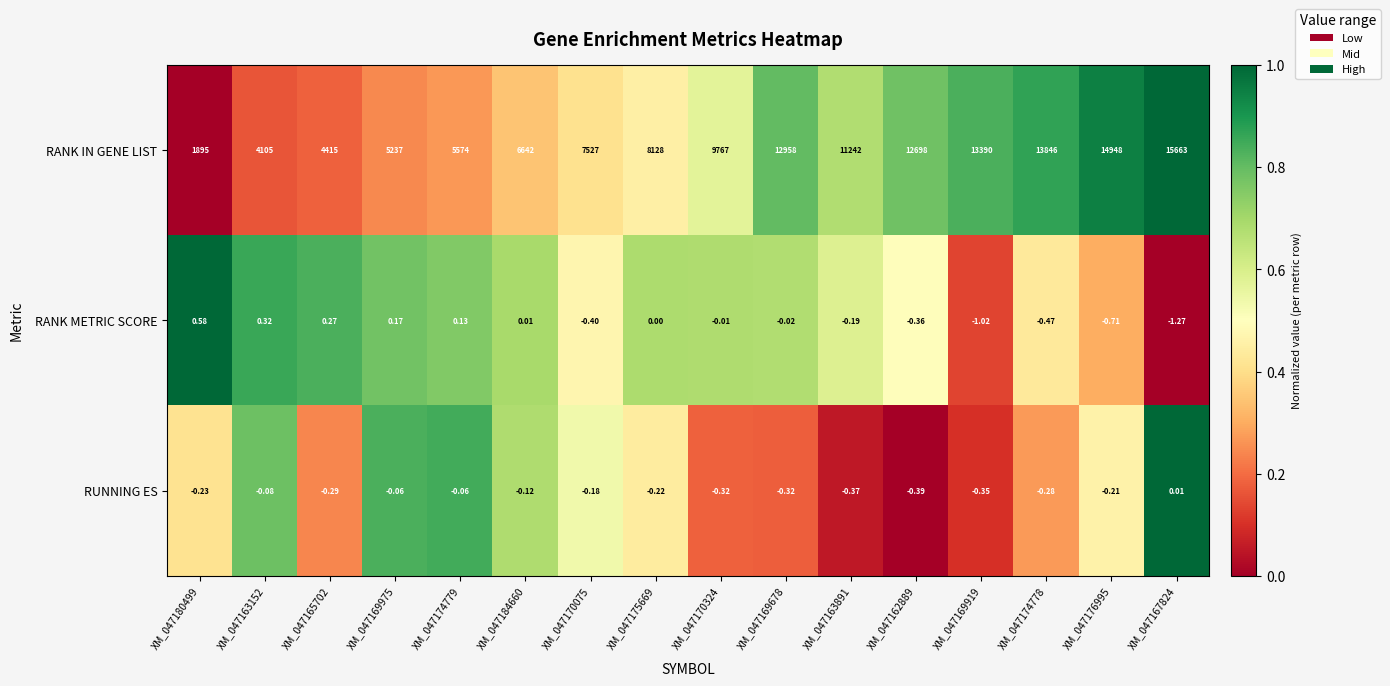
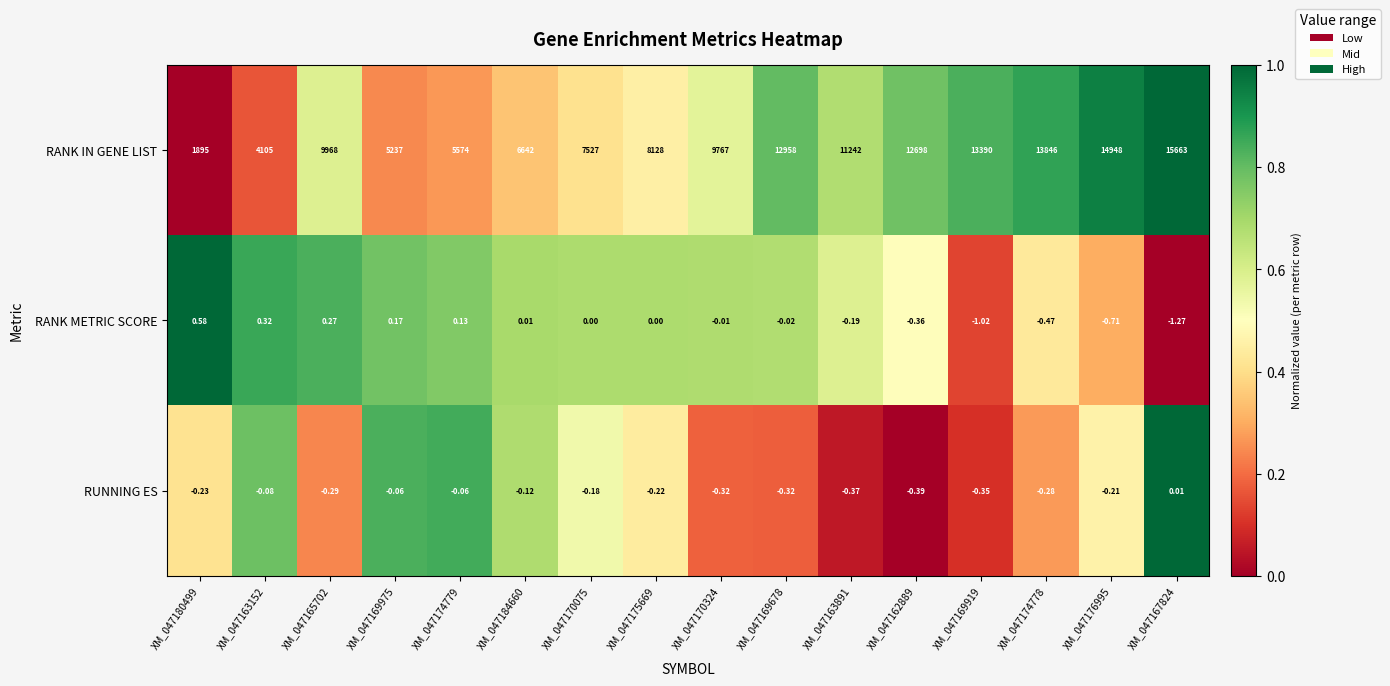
RANK IN GENE LIST, XM_047165702: 4415 -> 9968
RANK METRIC SCORE, XM_047170075: -0.40 -> 0.00
